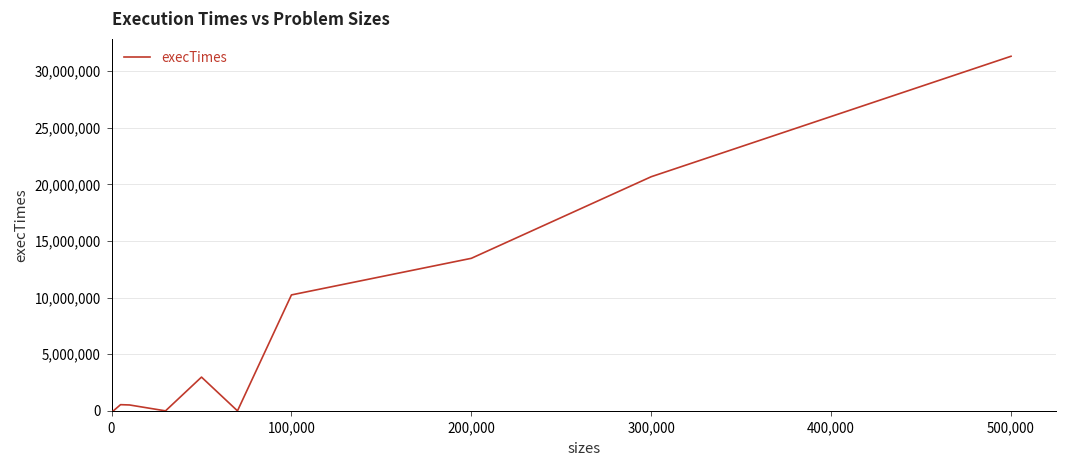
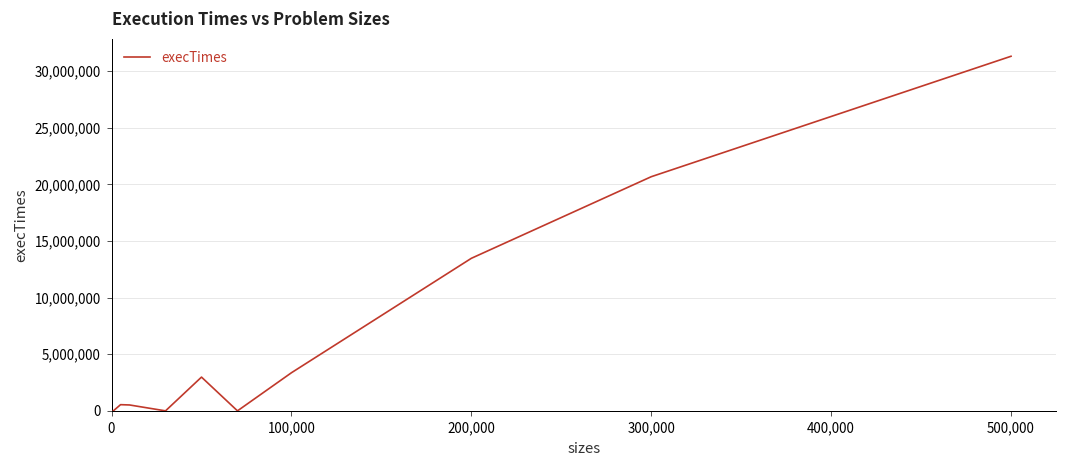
100,000: 10,000,000 -> 3,000,000
